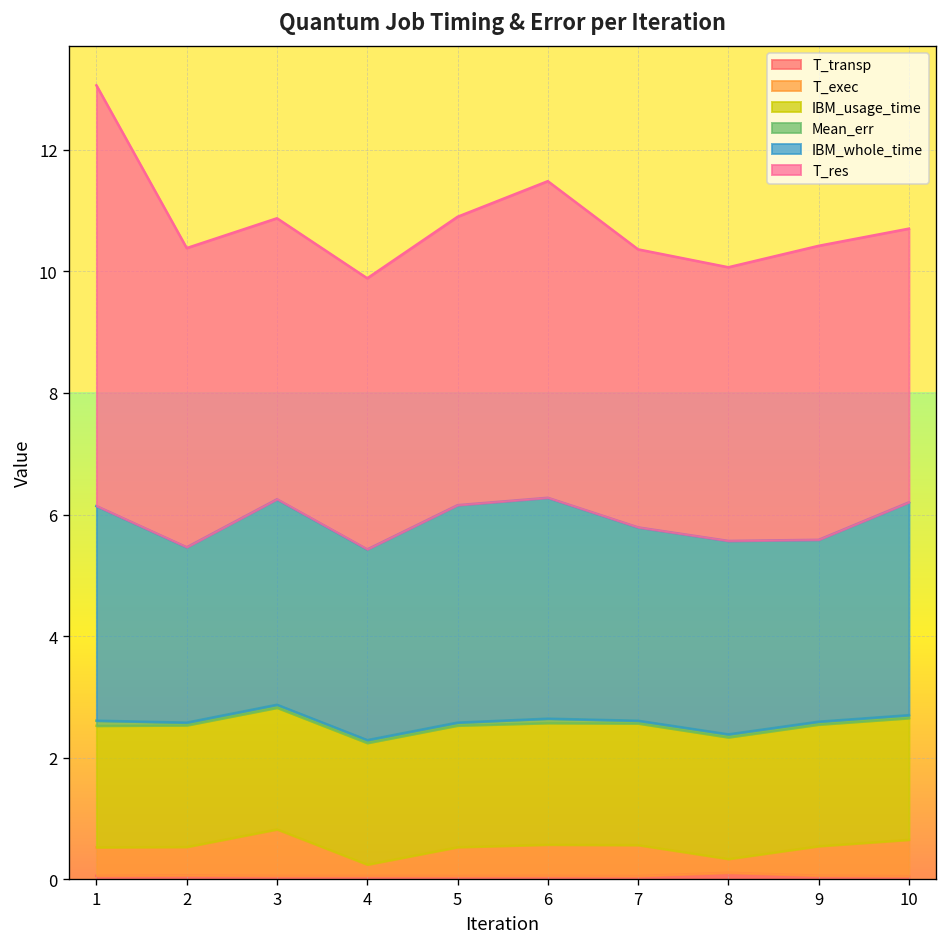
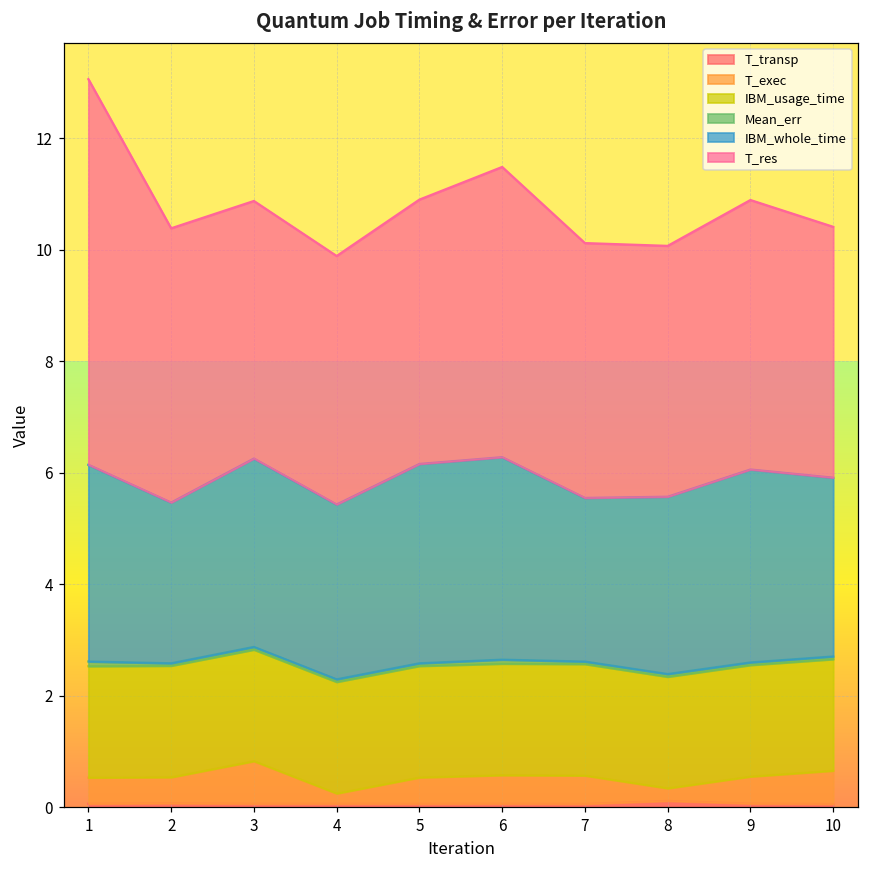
IBM_whole_time, 7: 3.2 -> 2.9
IBM_whole_time, 9: 3.0 -> 3.5
IBM_whole_time, 10: 3.5 -> 3.2
